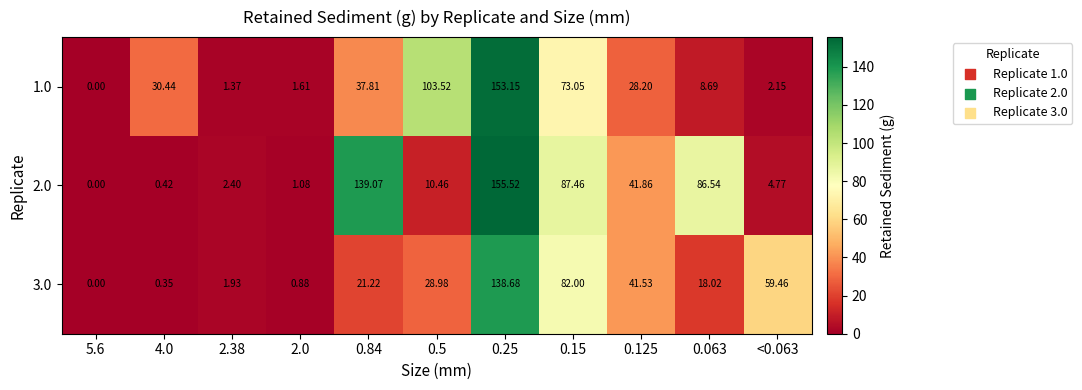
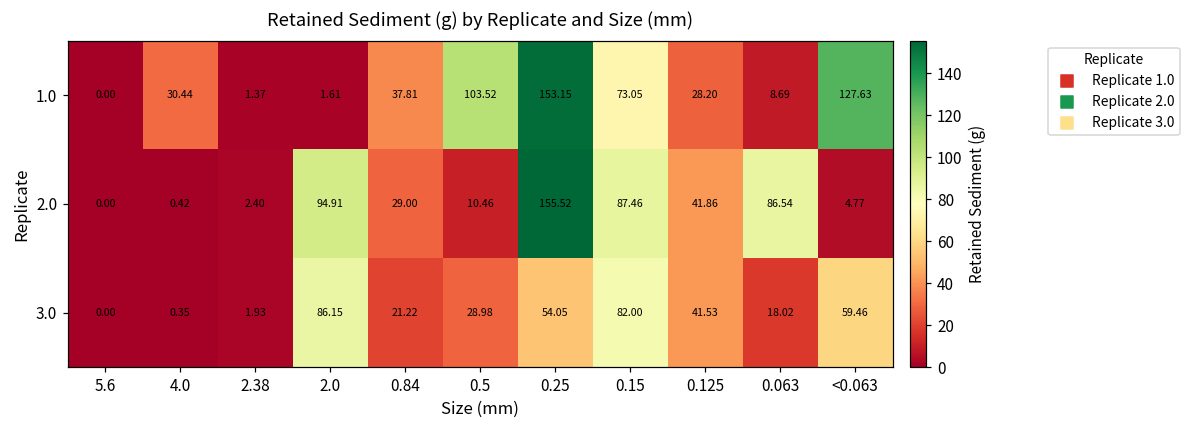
1.0, <0.063: 2.15 -> 127.63
2.0, 2.0: 1.08 -> 94.91
2.0, 0.84: 139.07 -> 29.00
3.0, 2.0: 0.88 -> 86.15
3.0, 0.25: 138.68 -> 54.05
